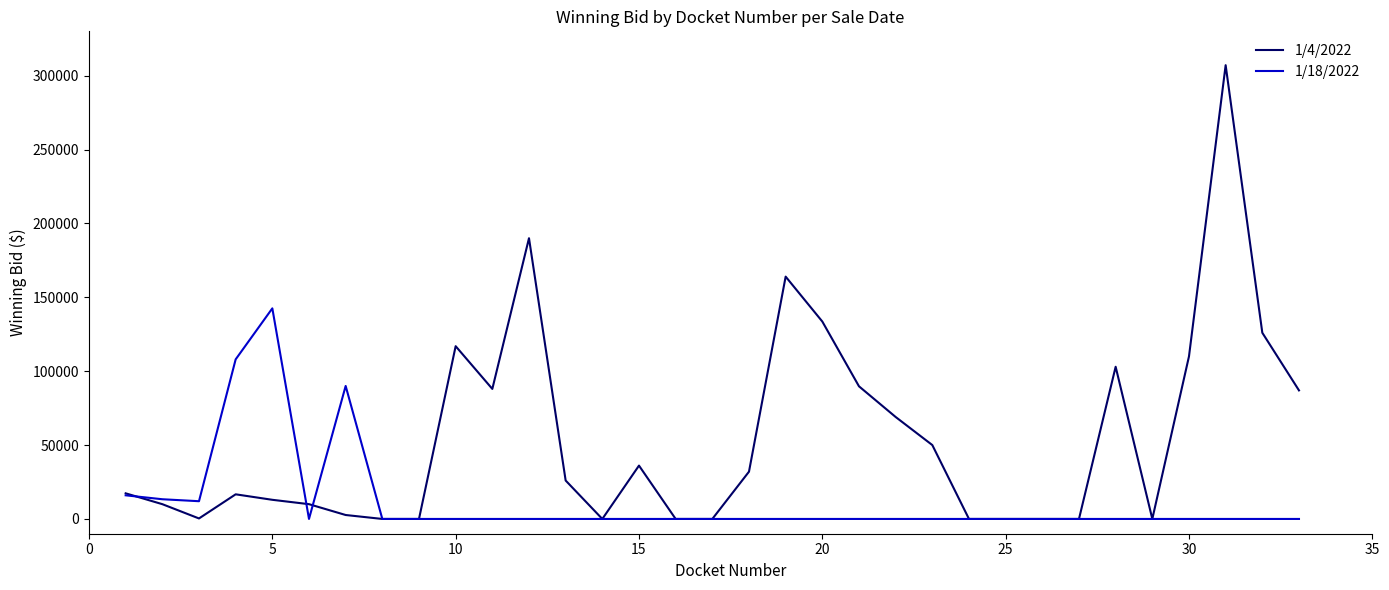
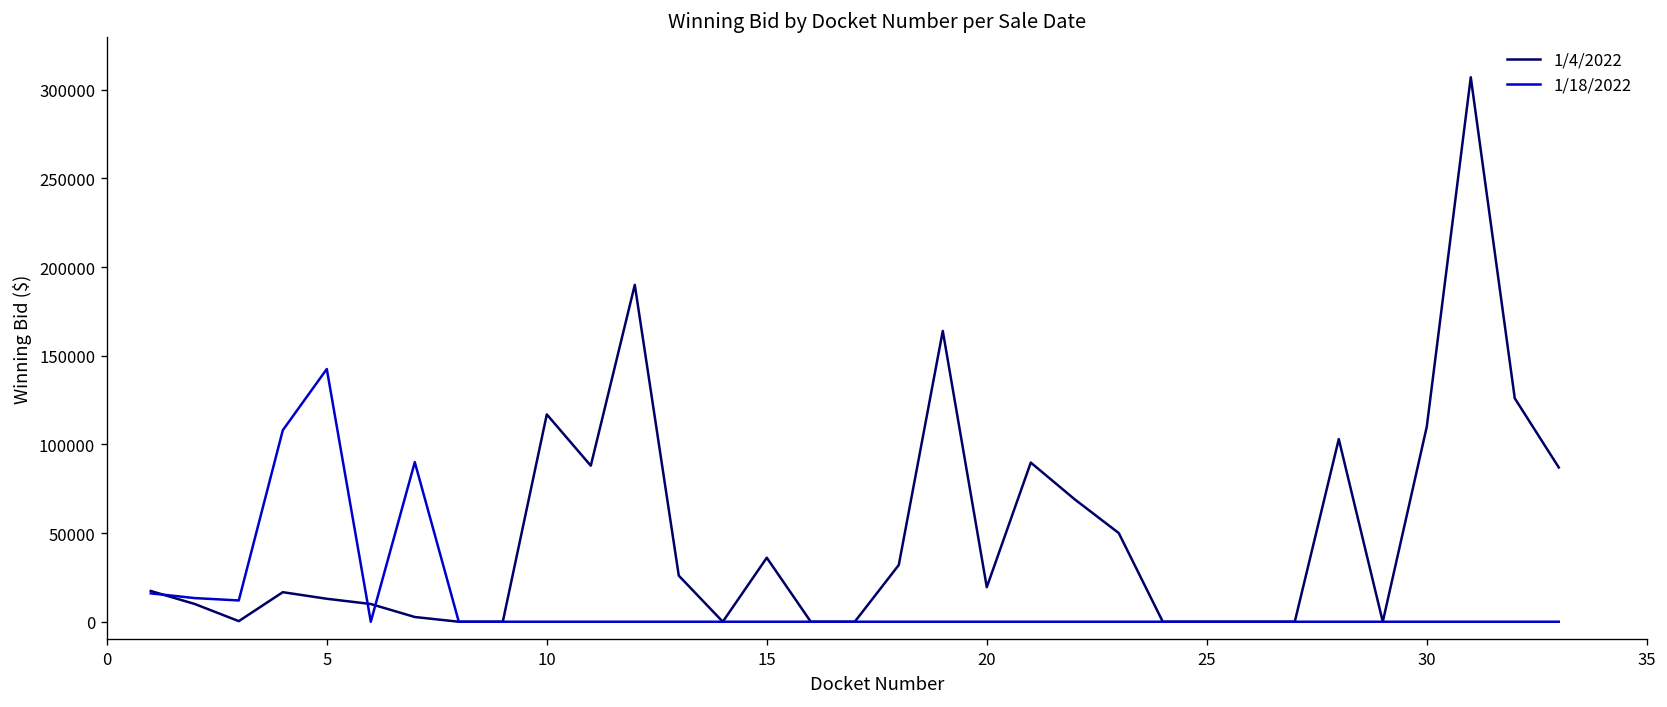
1/4/2022, 20: 134000 -> 19000
